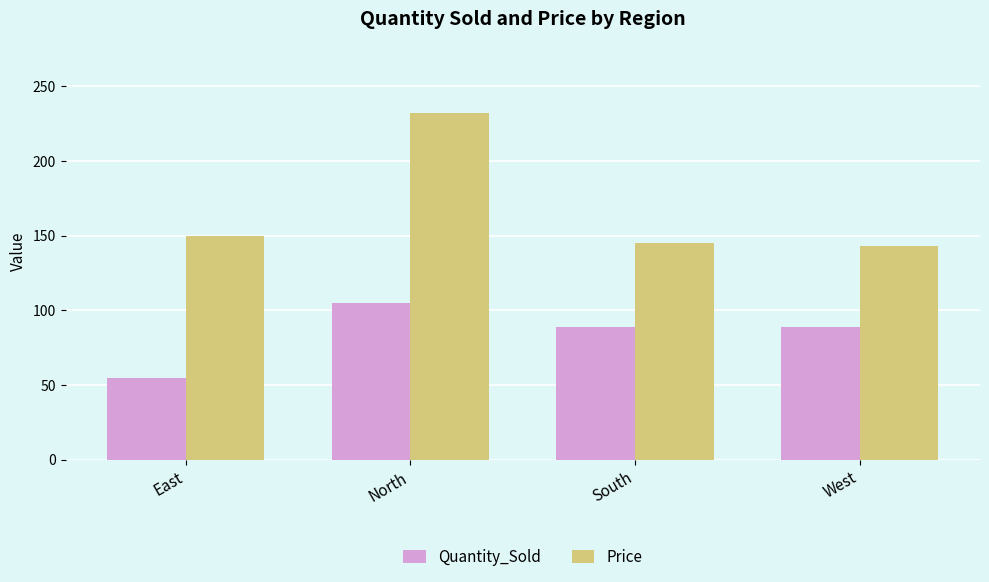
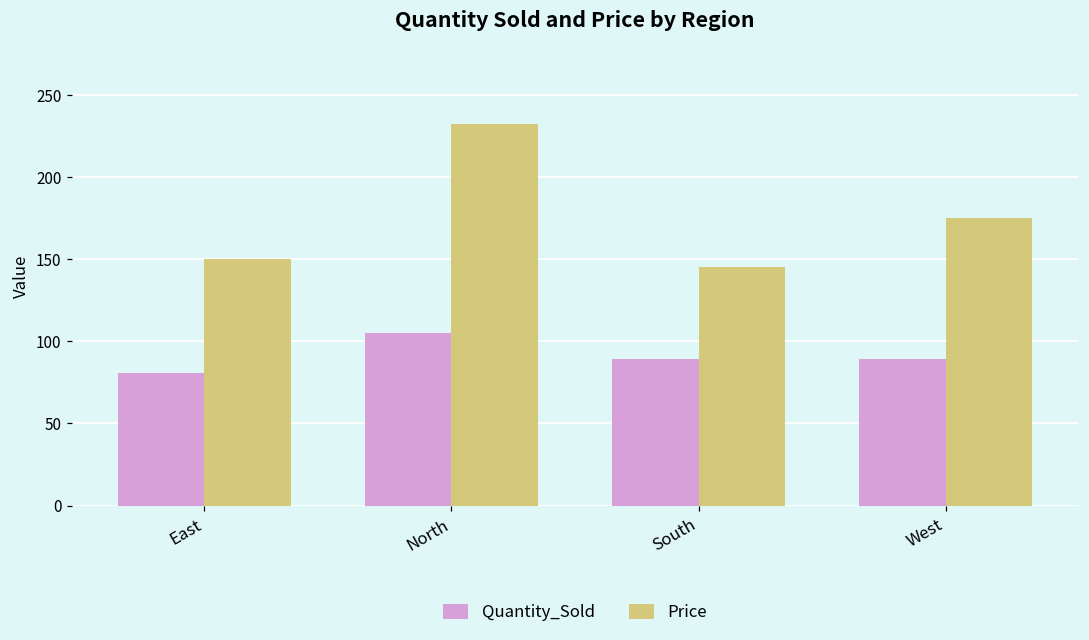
Quantity_Sold, East: 55 -> 81
Price, West: 143 -> 175
